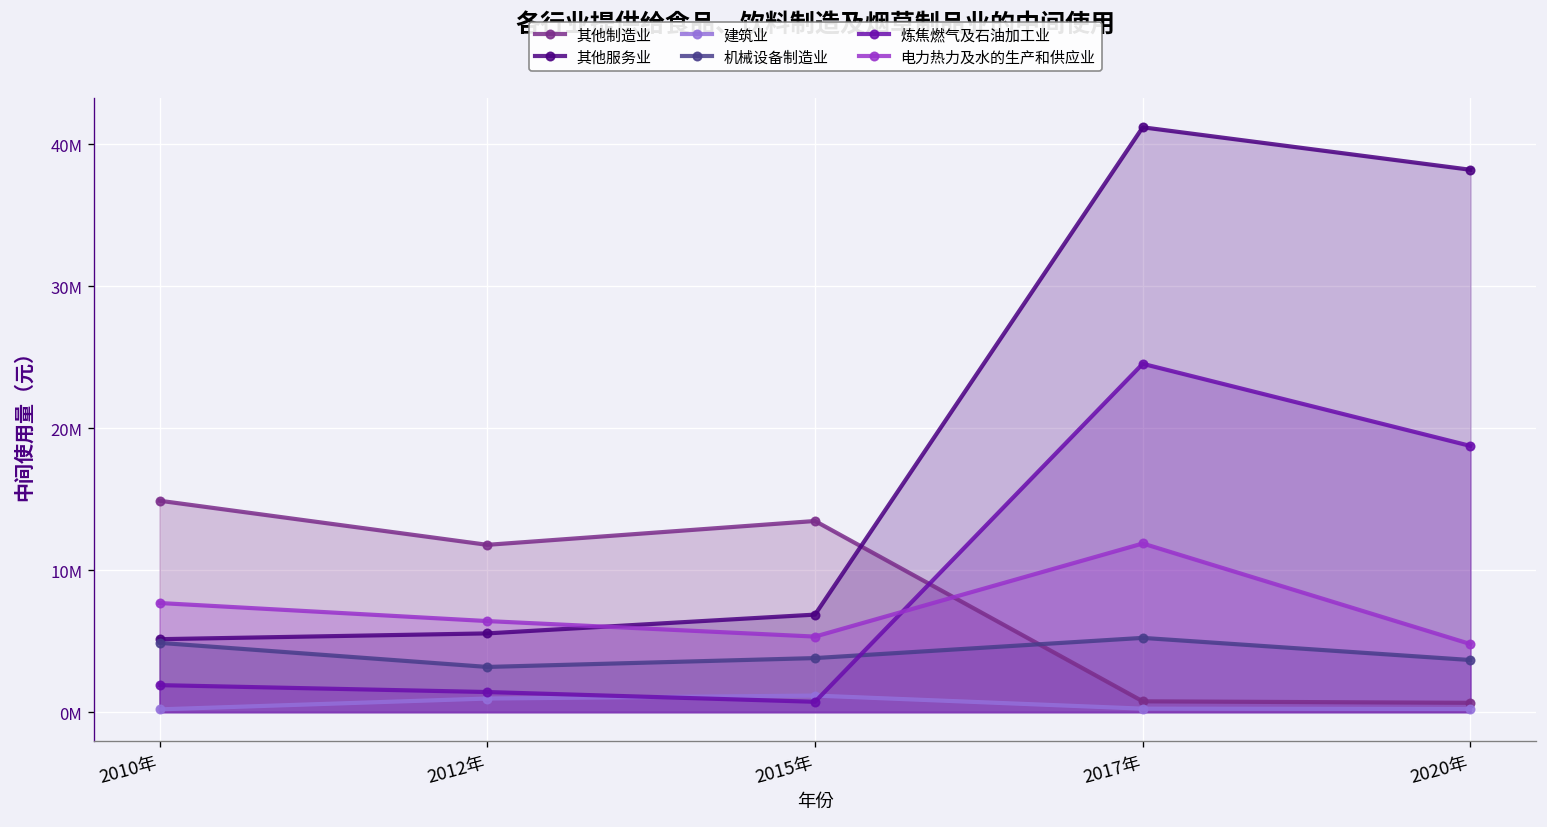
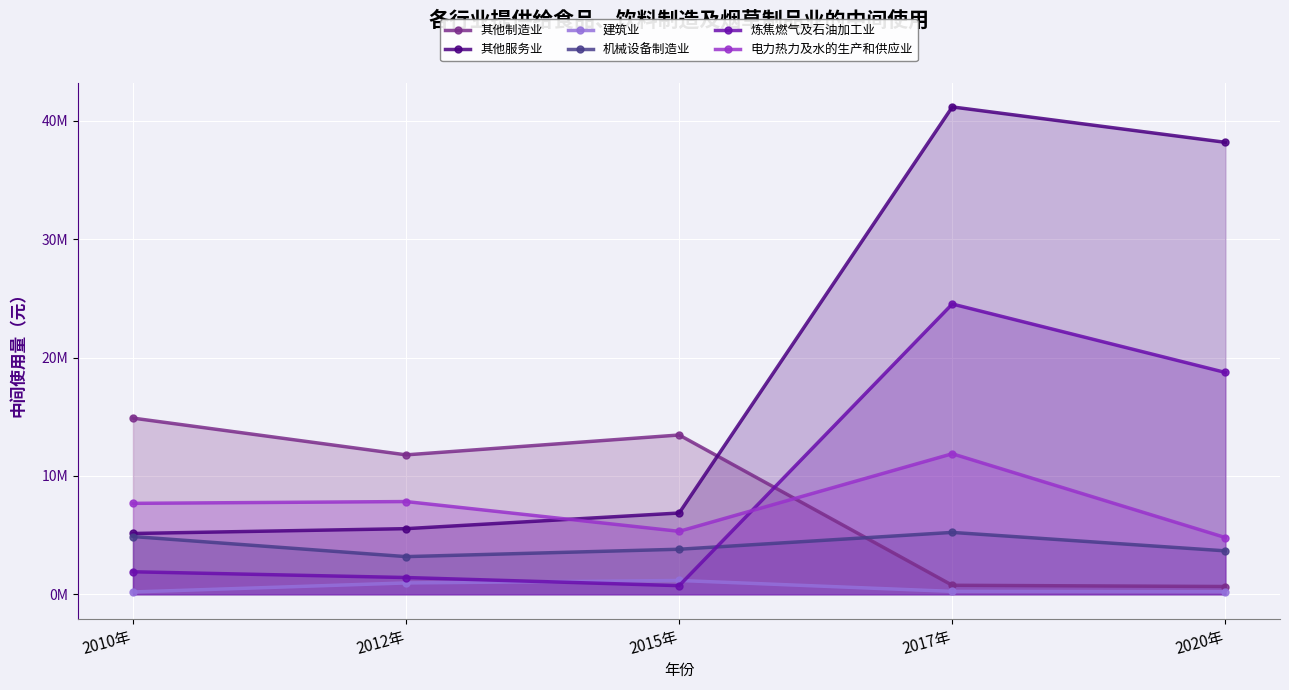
电力热力及水的生产和供应业, 2012年: 6400000 -> 7800000
